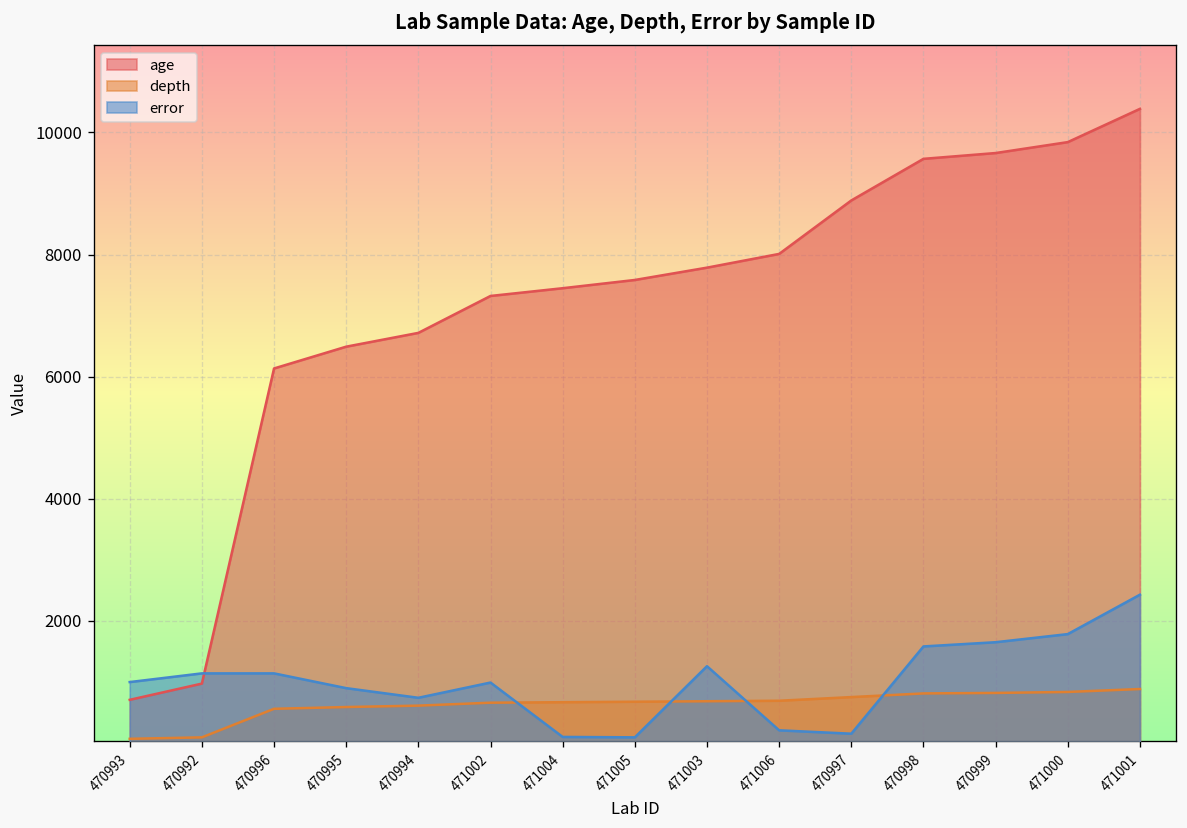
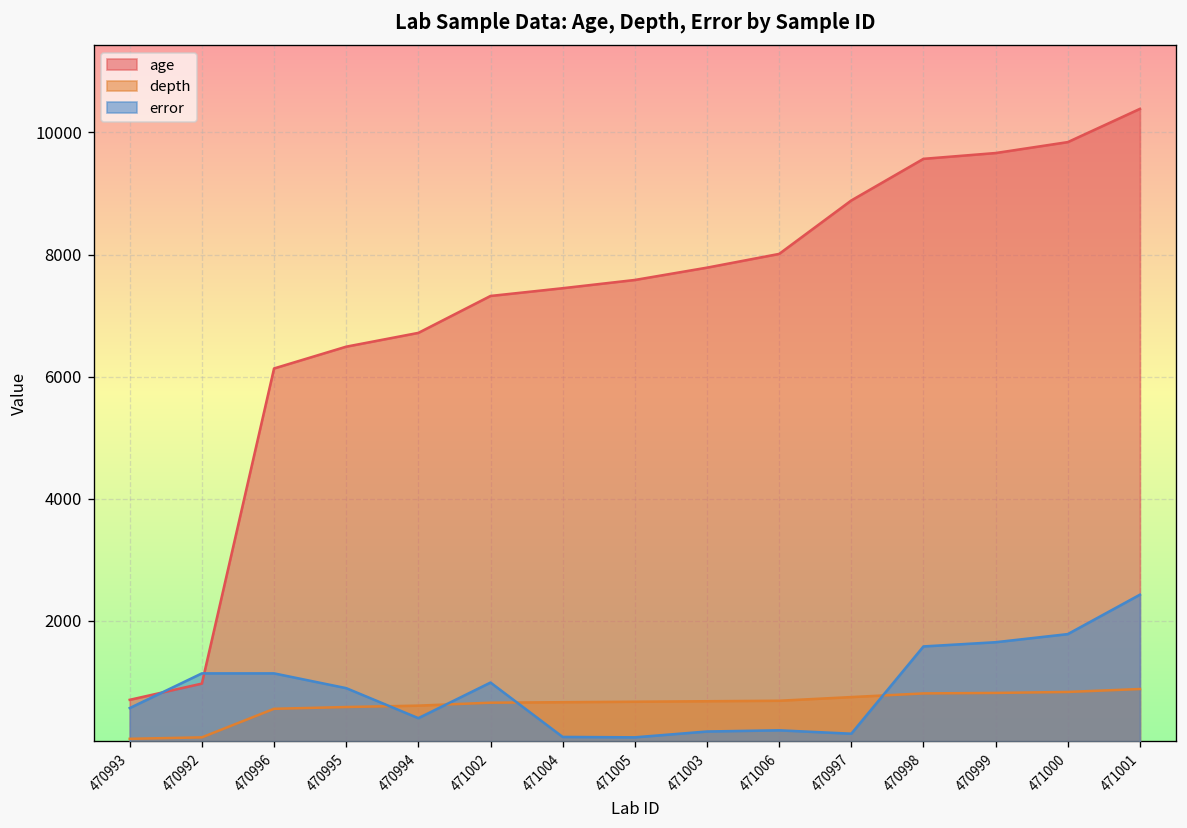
error, 470993: 1000 -> 600
error, 470994: 700 -> 400
error, 471003: 1300 -> 200
